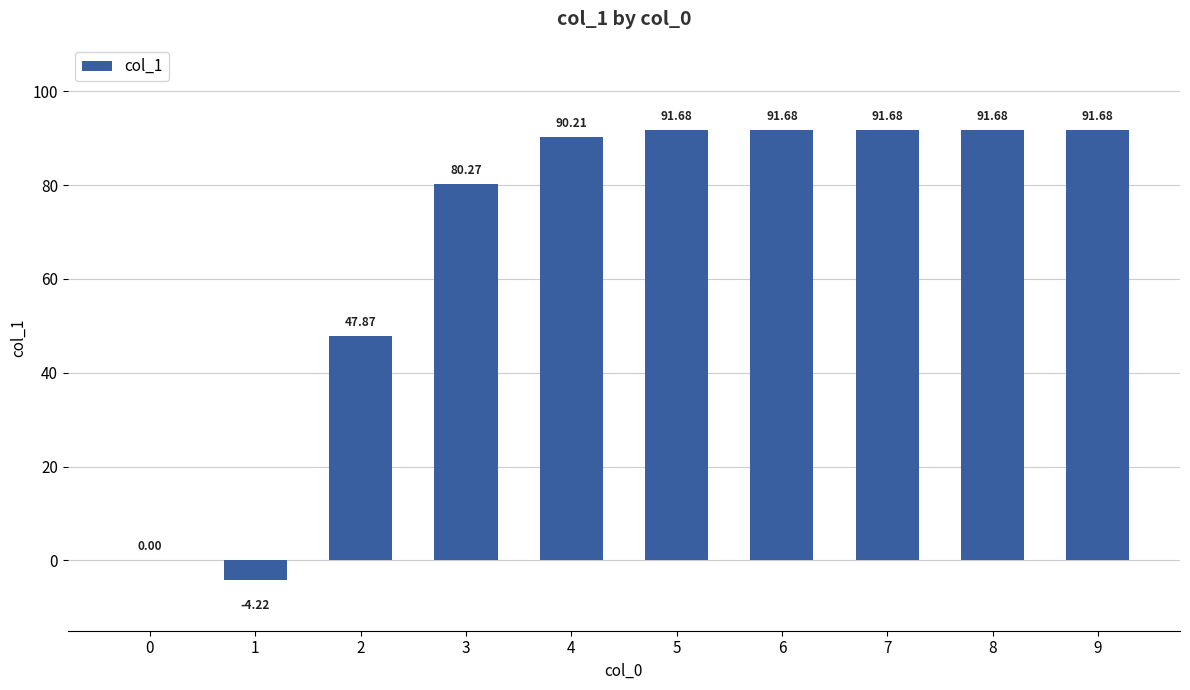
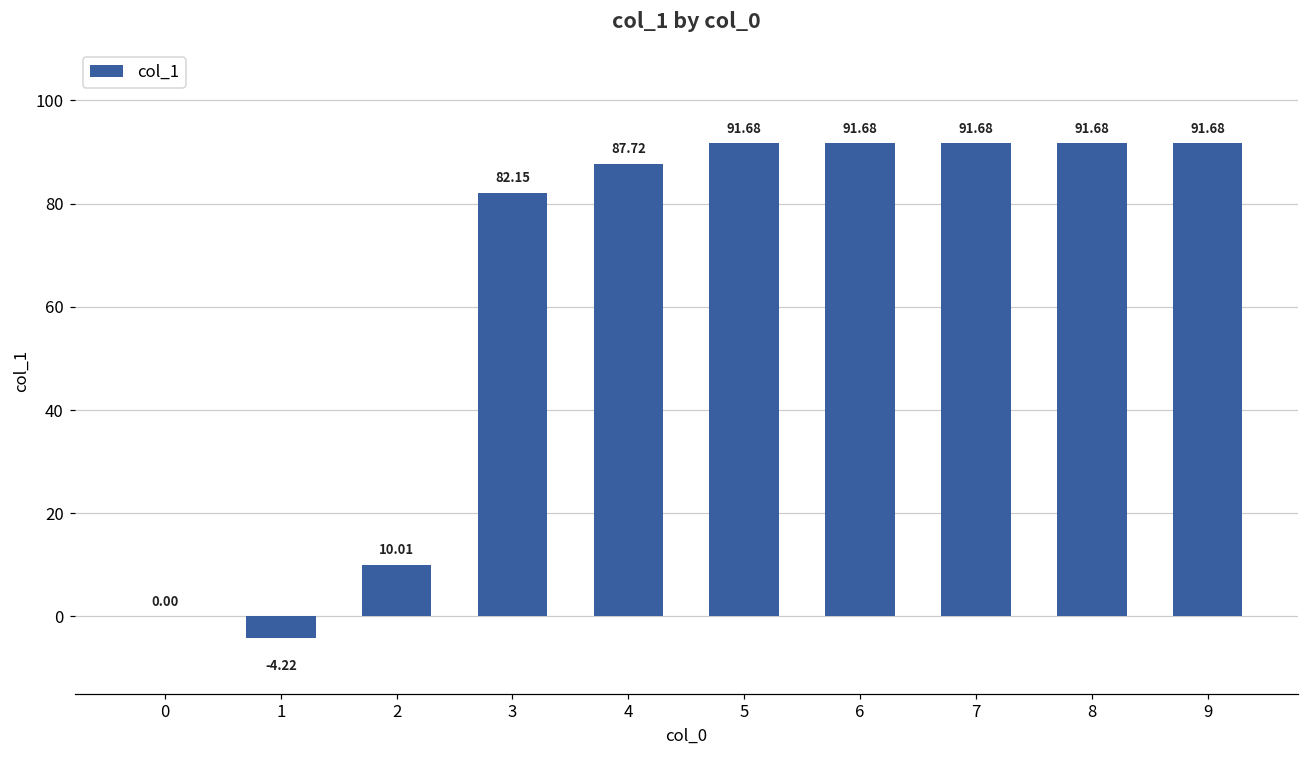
2: 47.87 -> 10.01
3: 80.27 -> 82.15
4: 90.21 -> 87.72
